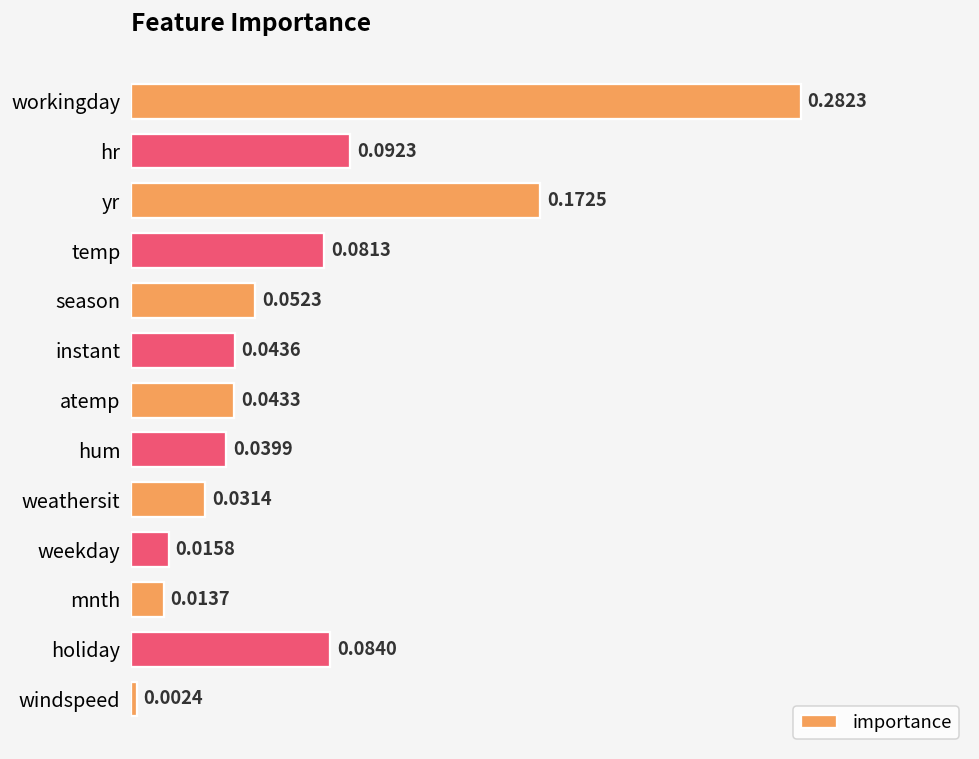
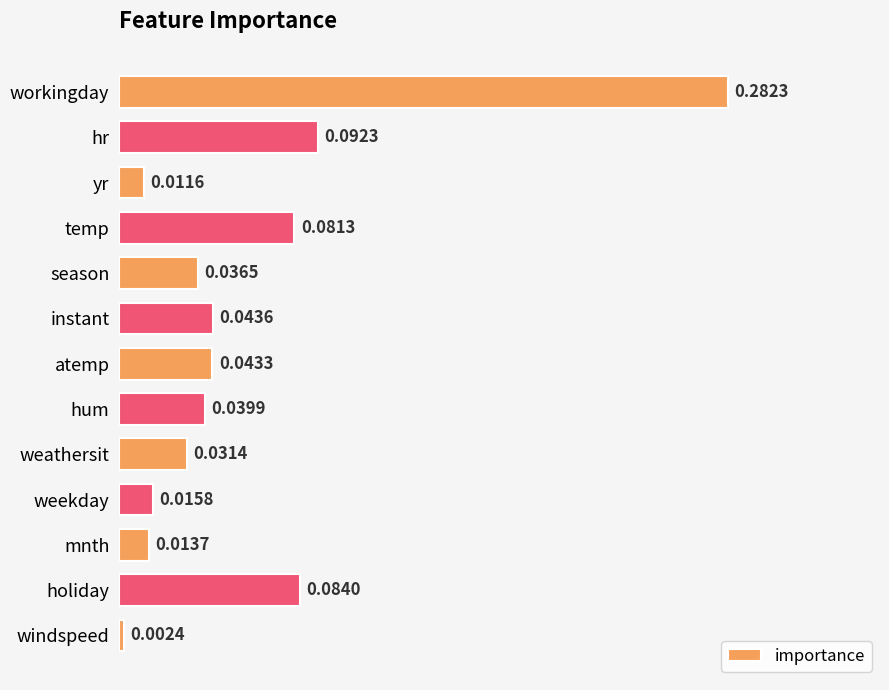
yr: 0.1725 -> 0.0116
season: 0.0523 -> 0.0365
